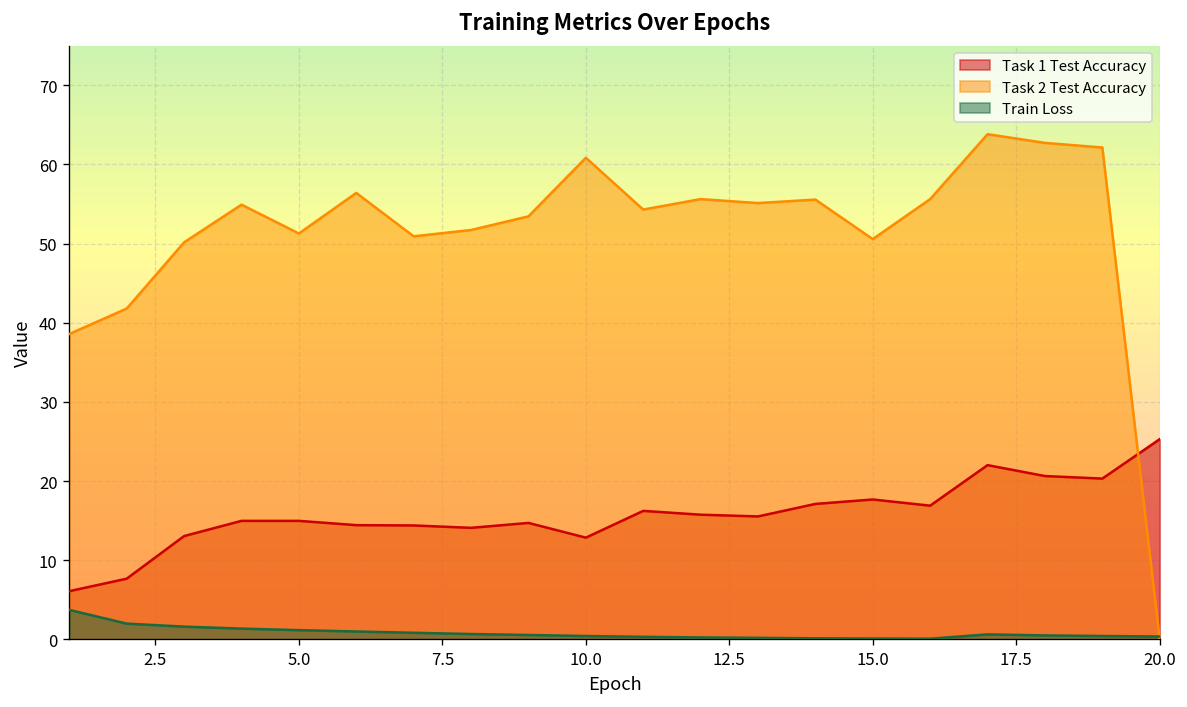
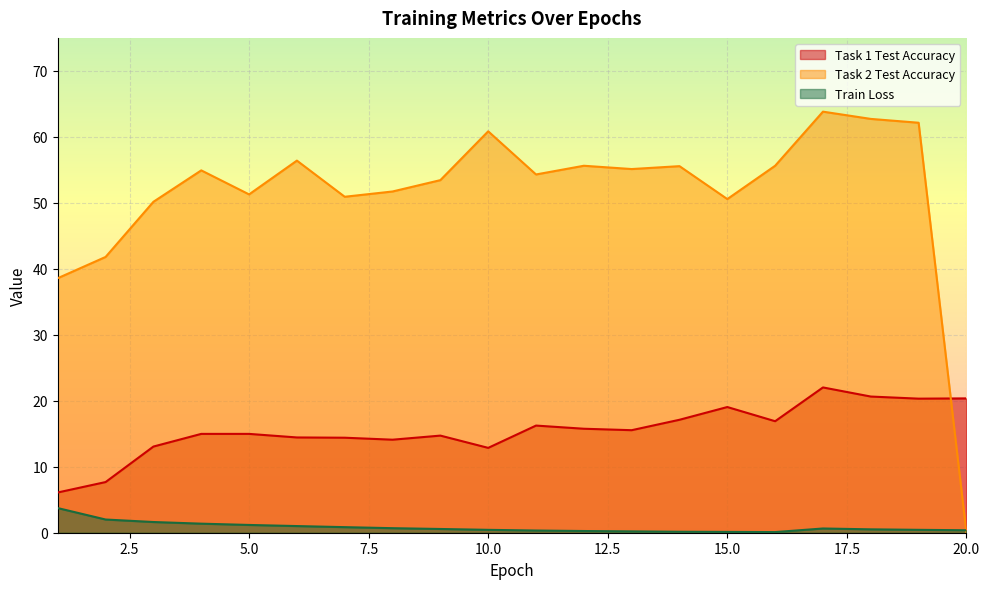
Task 1 Test Accuracy, 15.0: 18 -> 19
Task 1 Test Accuracy, 20.0: 25 -> 20
